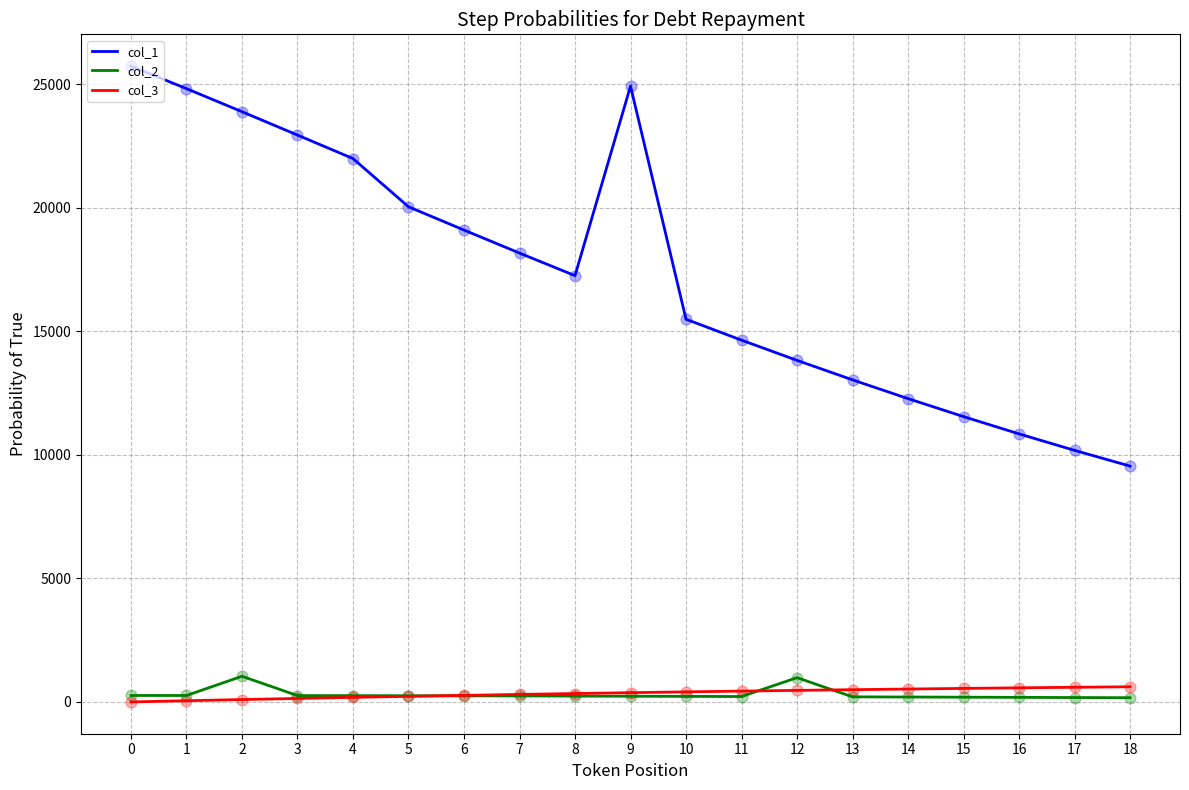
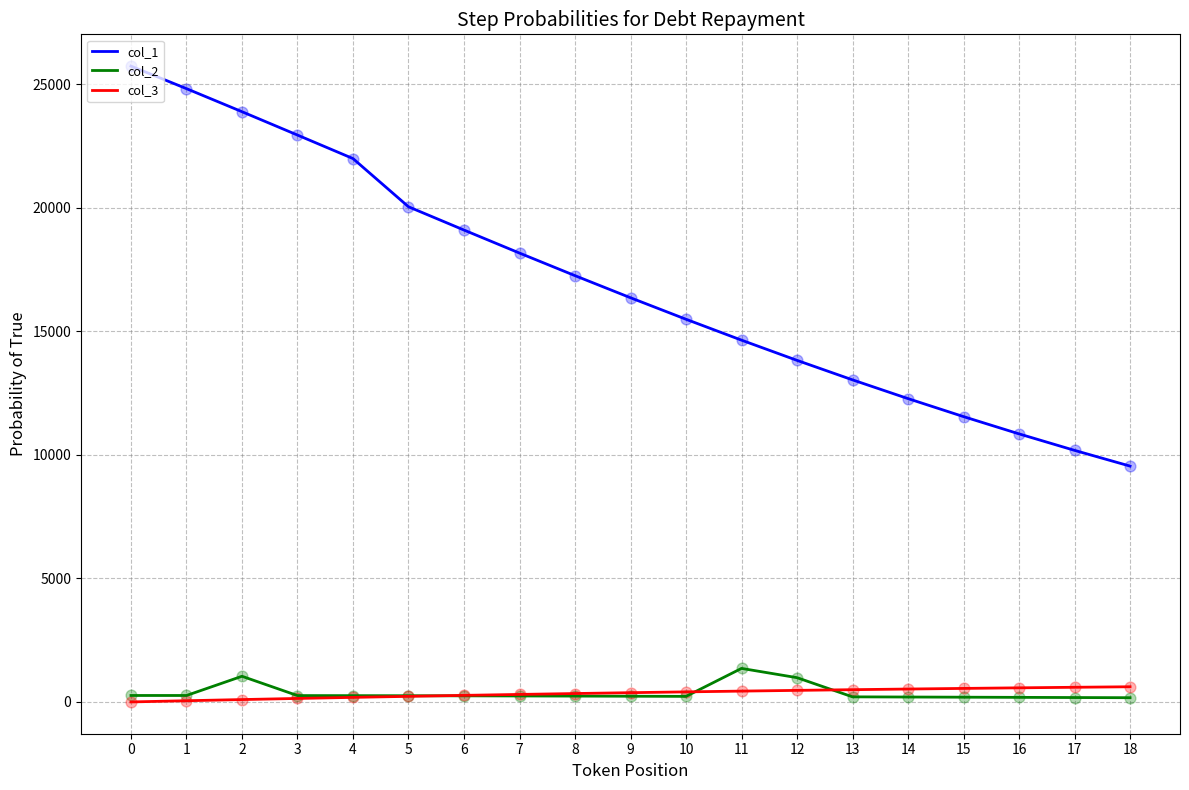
col_1, 9: 24900 -> 16400
col_2, 11: 200 -> 1400
